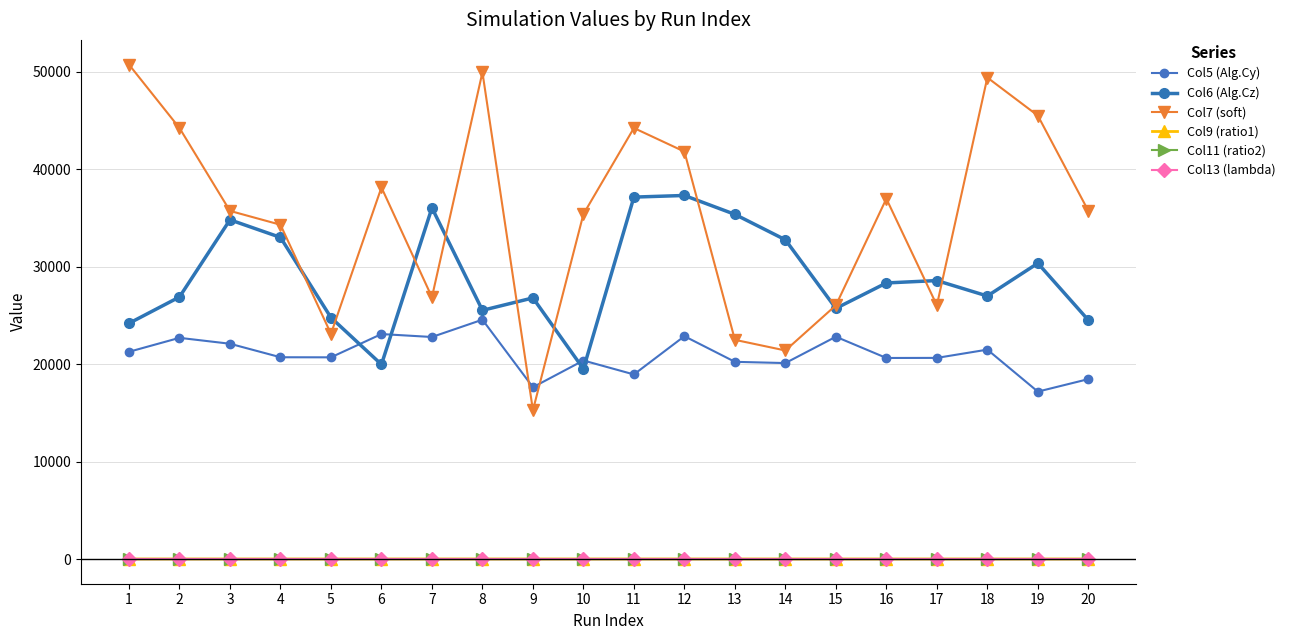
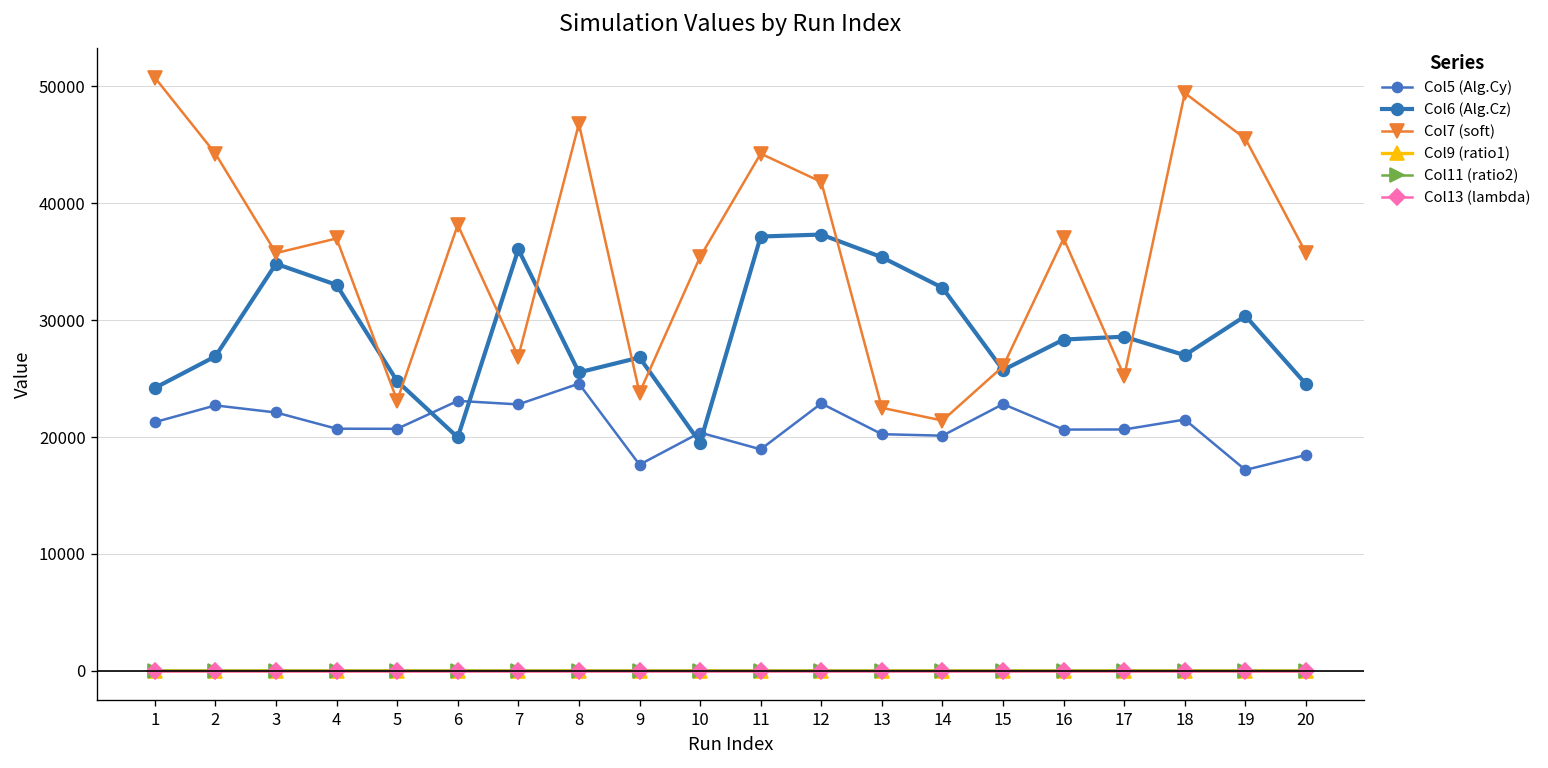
Col7 (soft), 4: 34000 -> 37000
Col7 (soft), 8: 50000 -> 47000
Col7 (soft), 9: 15000 -> 24000
Col7 (soft), 17: 26000 -> 25000
